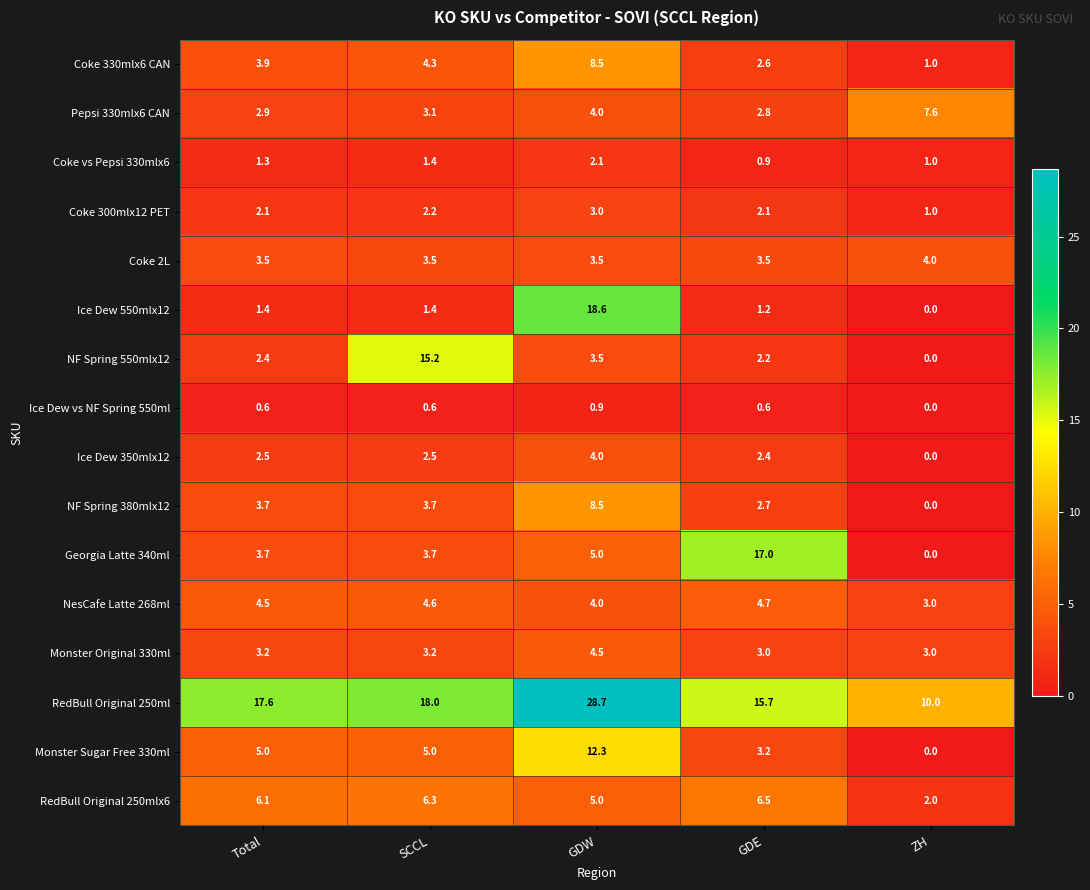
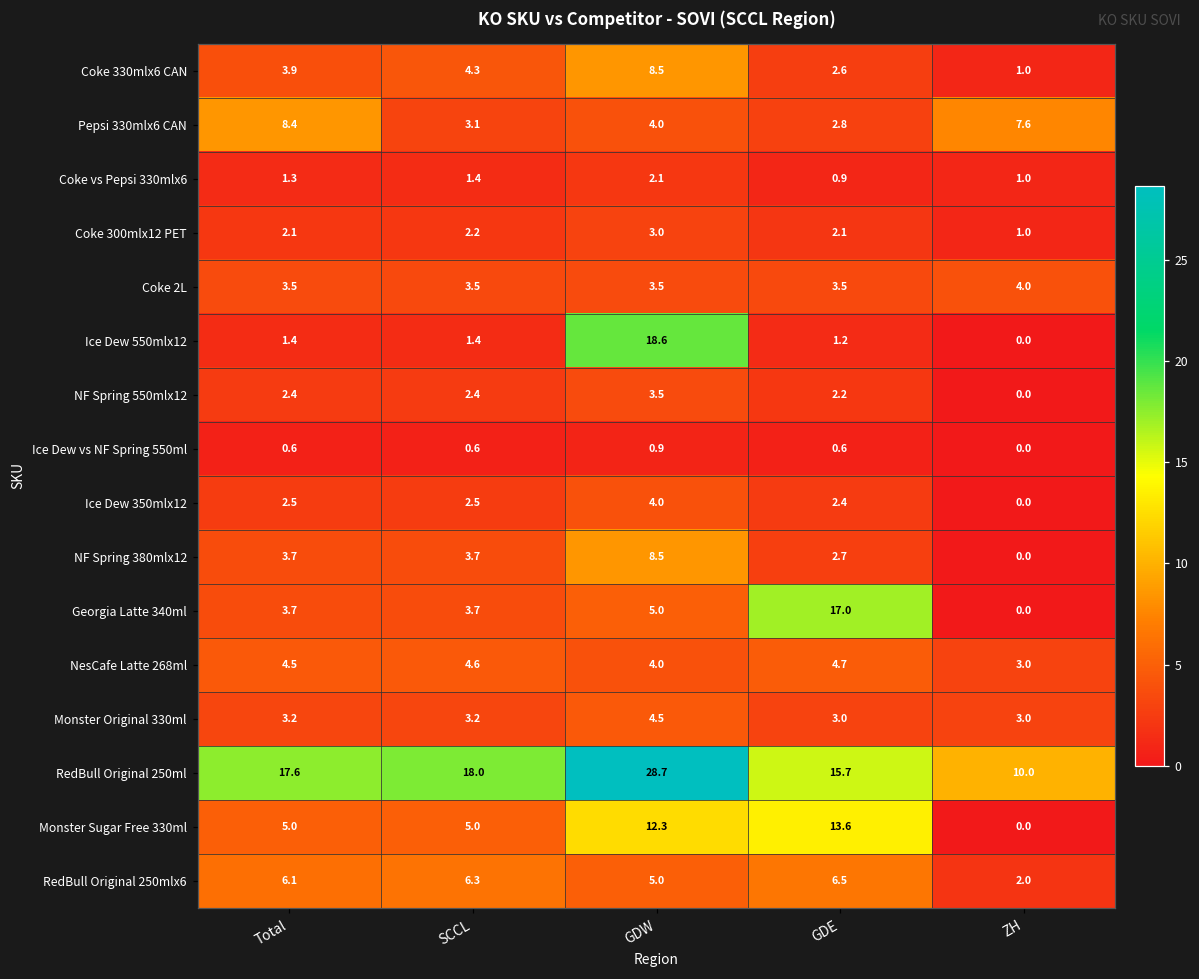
Pepsi 330mlx6 CAN, Total: 2.9 -> 8.4
NF Spring 550mlx12, SCCL: 15.2 -> 2.4
Monster Sugar Free 330ml, GDE: 3.2 -> 13.6
